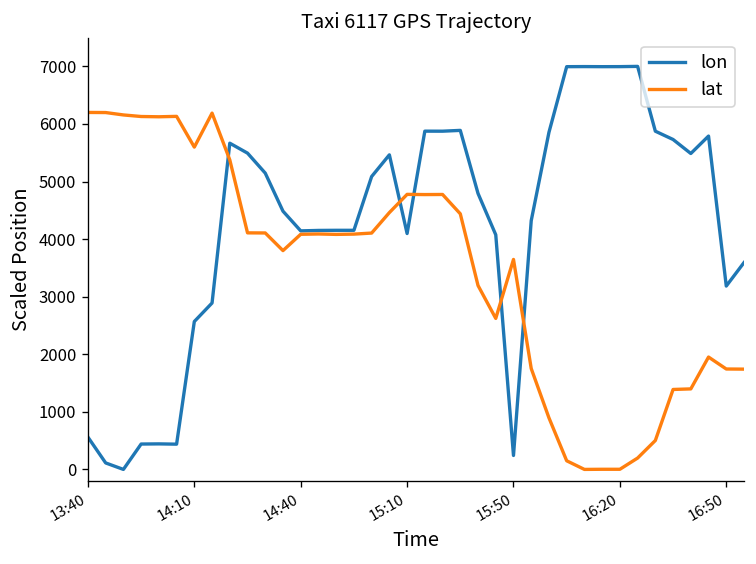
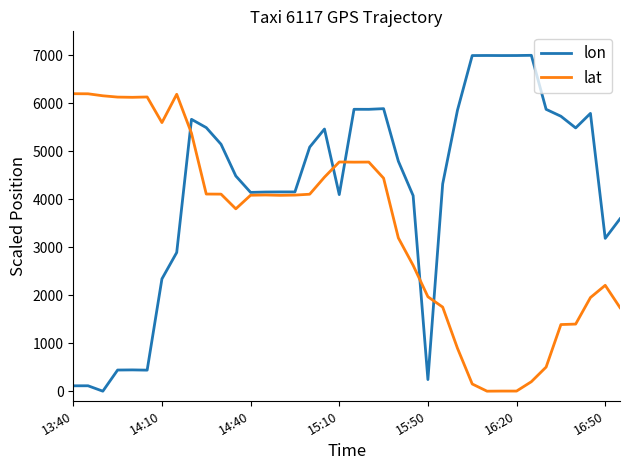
lon, 13:40: 600 -> 100
lon, 14:10: 2600 -> 2300
lat, 15:50: 3600 -> 2000
lat, 16:50: 1700 -> 2200
